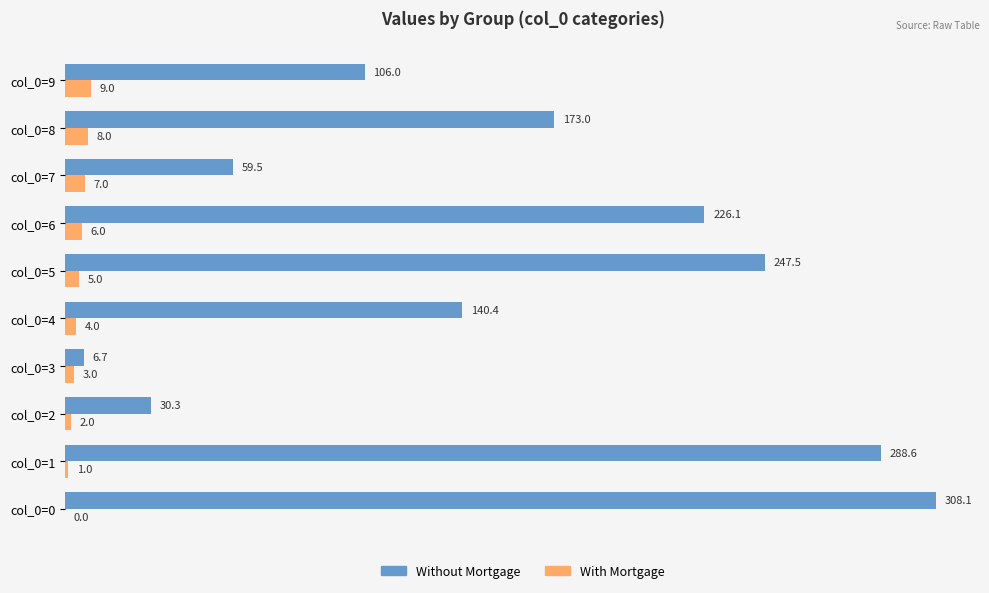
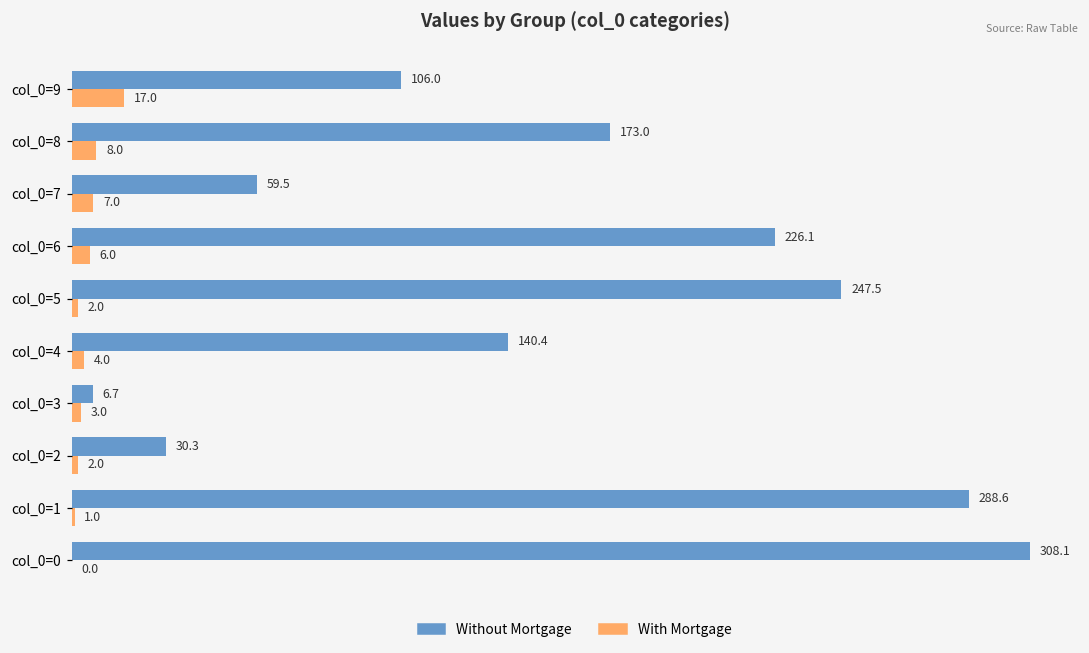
With Mortgage, col_0=9: 9.0 -> 17.0
With Mortgage, col_0=5: 5.0 -> 2.0
